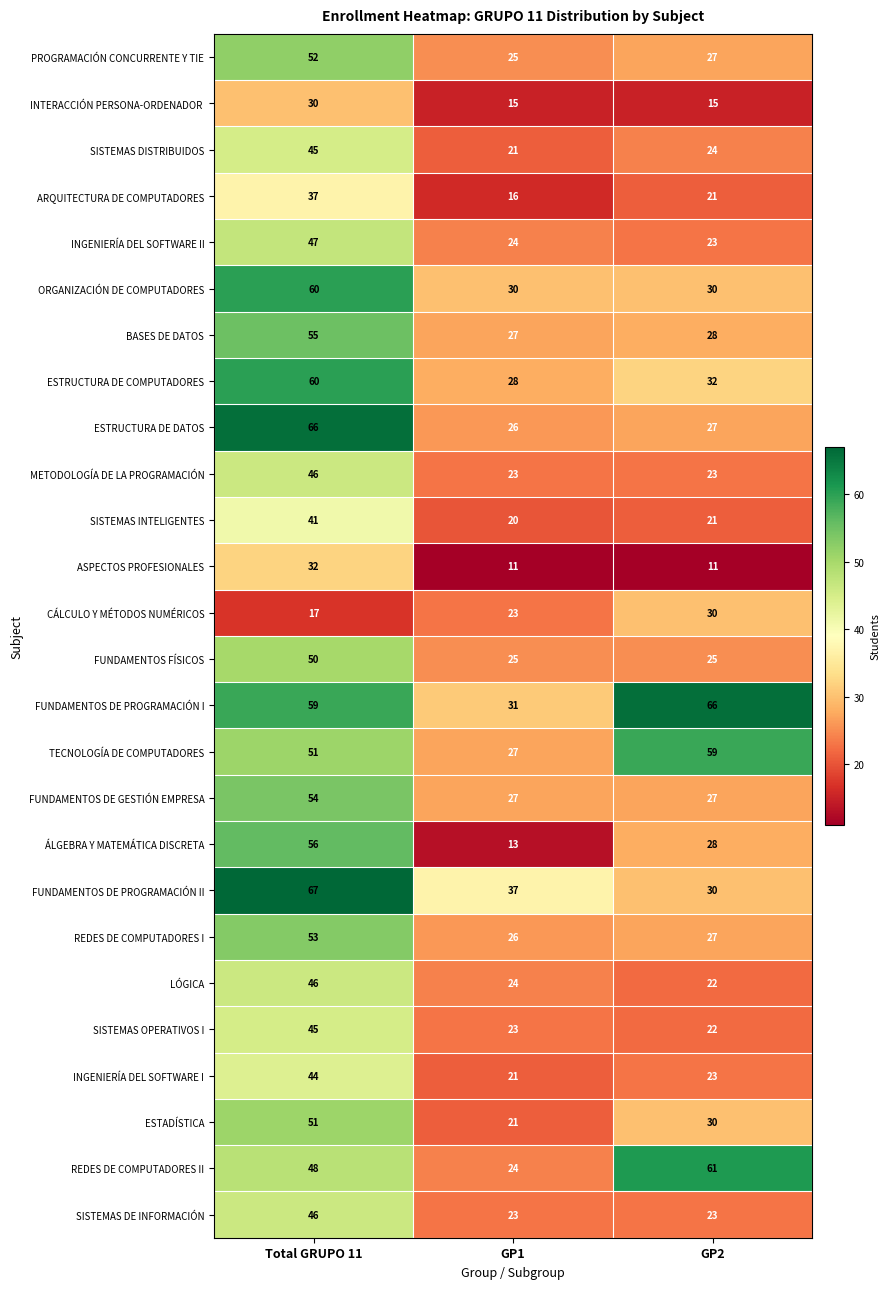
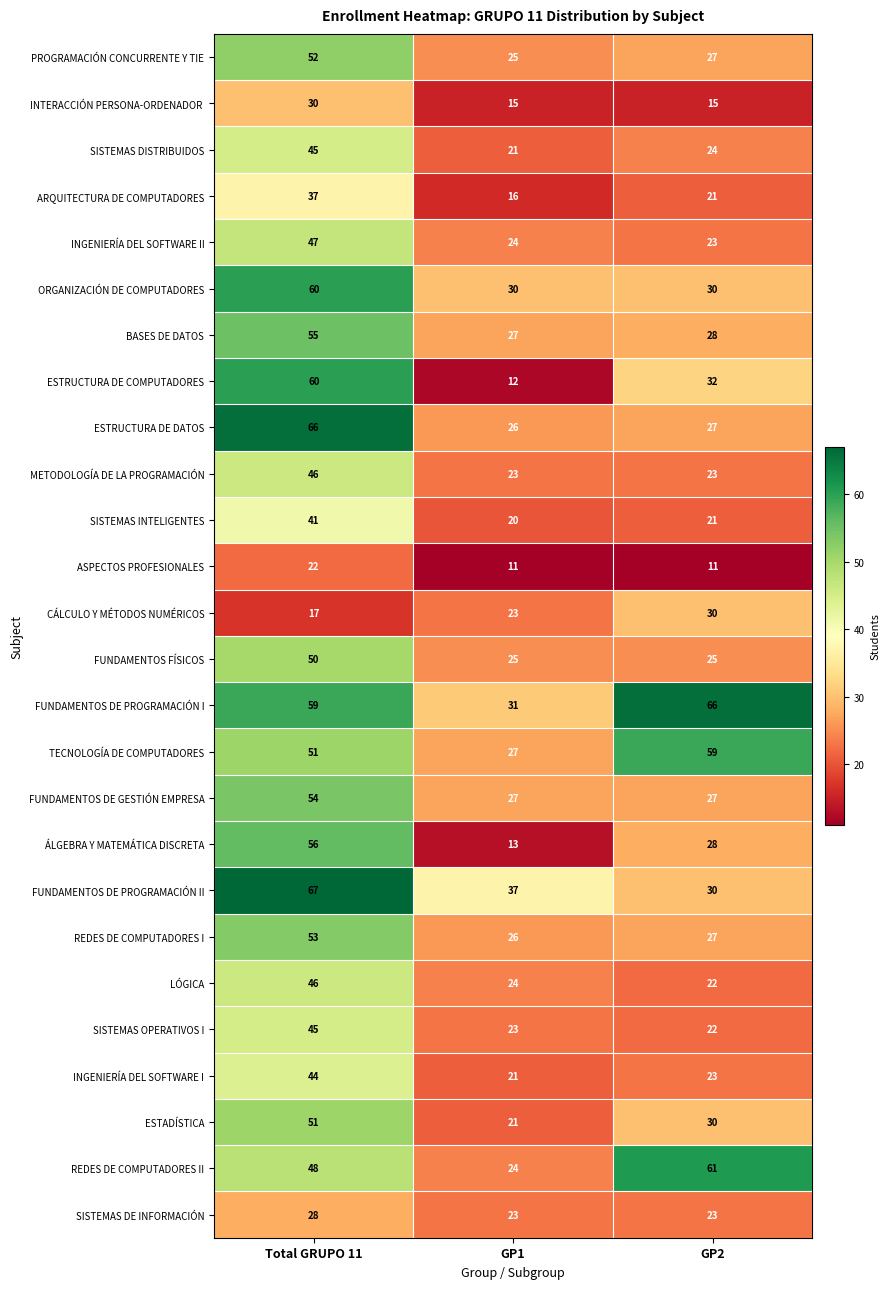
ESTRUCTURA DE COMPUTADORES, GP1: 28 -> 12
ASPECTOS PROFESIONALES, Total GRUPO 11: 32 -> 22
SISTEMAS DE INFORMACIÓN, Total GRUPO 11: 46 -> 28
